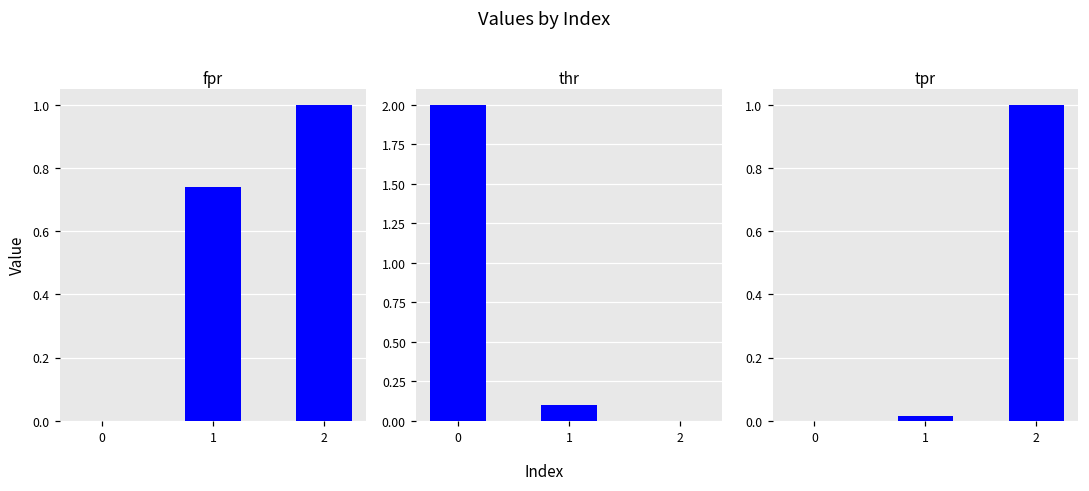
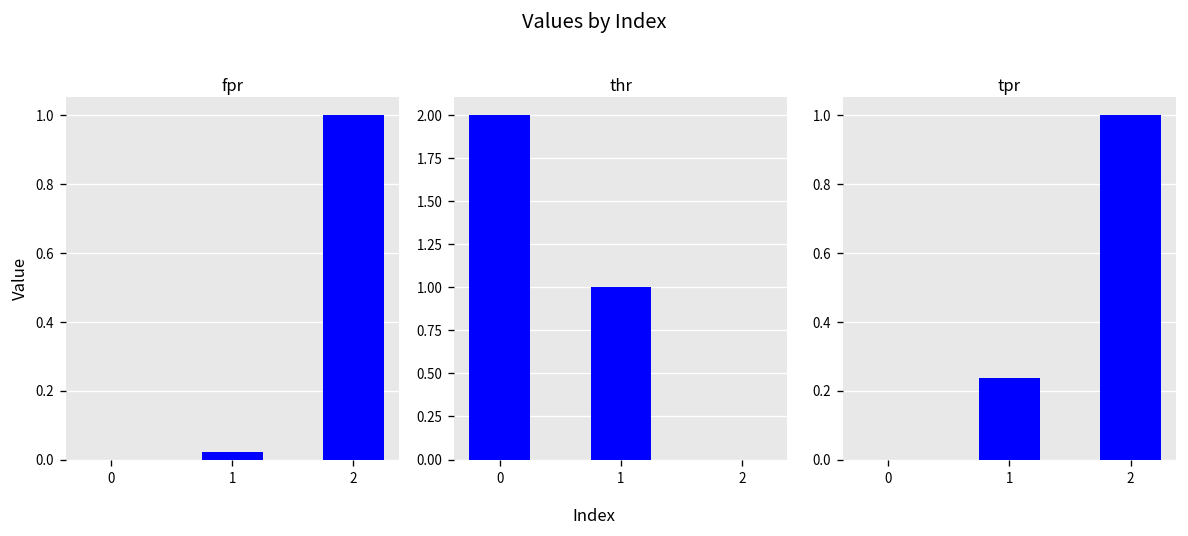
fpr, 1: 0.74 -> 0.02
thr, 1: 0.1 -> 1.0
tpr, 1: 0.02 -> 0.24
